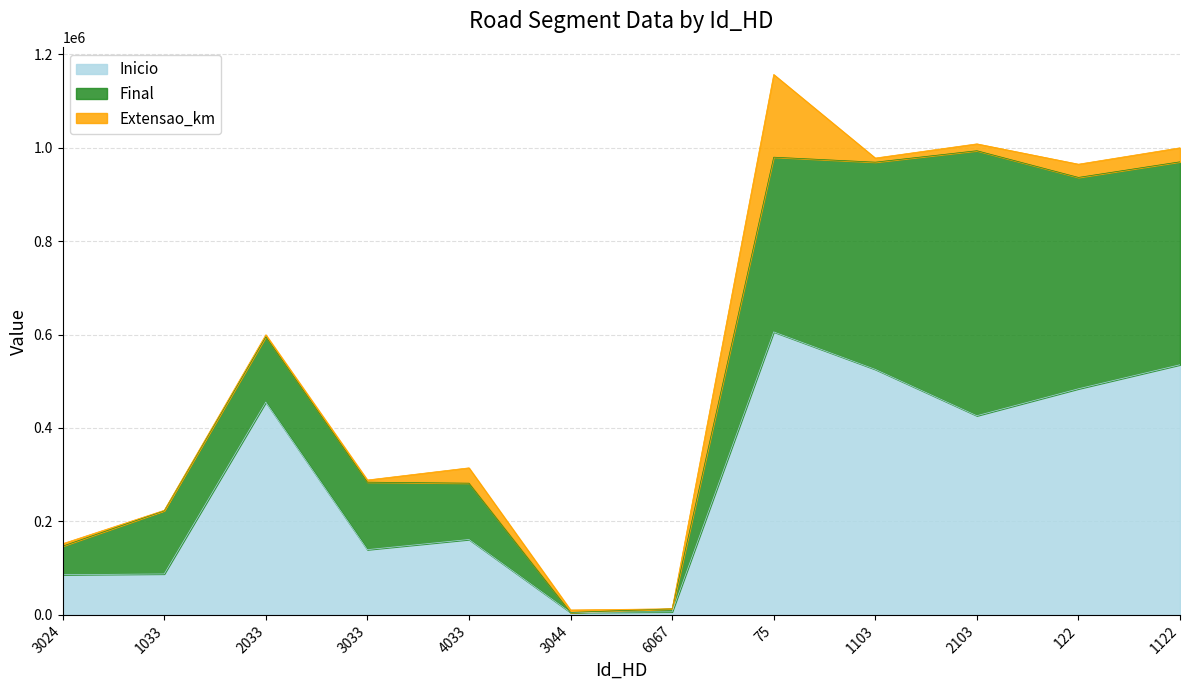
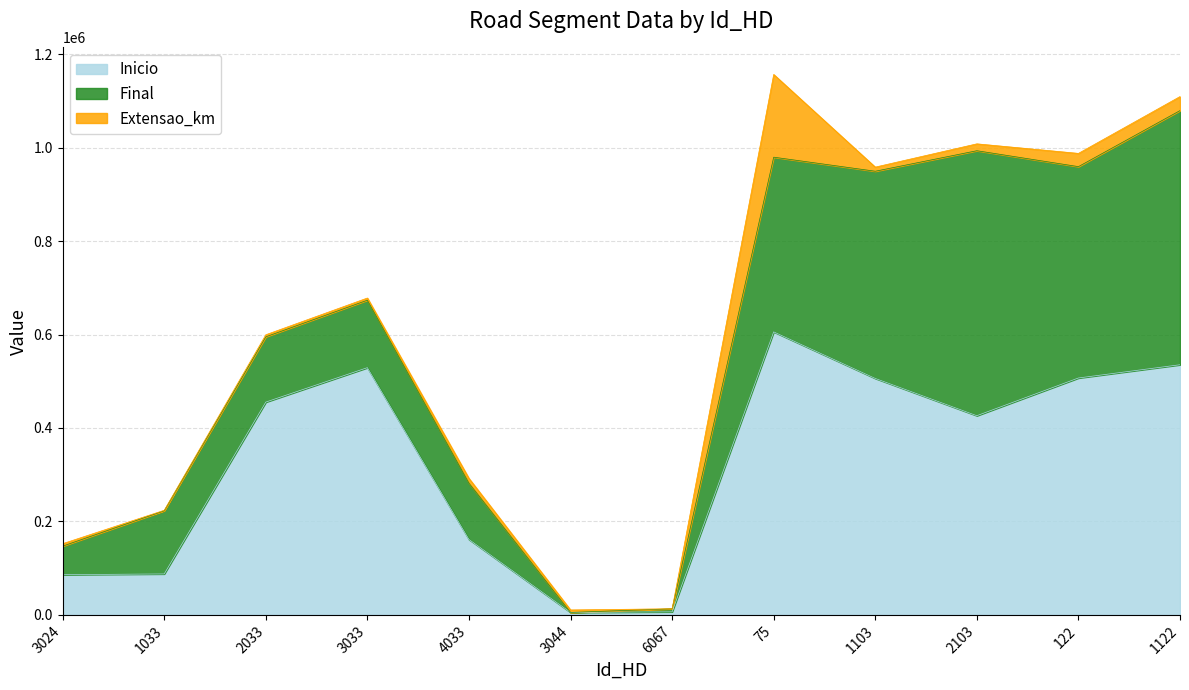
Inicio, 3033: 140000 -> 530000
Extensao_km, 4033: 30000 -> 10000
Inicio, 1103: 530000 -> 510000
Inicio, 122: 480000 -> 510000
Final, 1122: 430000 -> 540000
